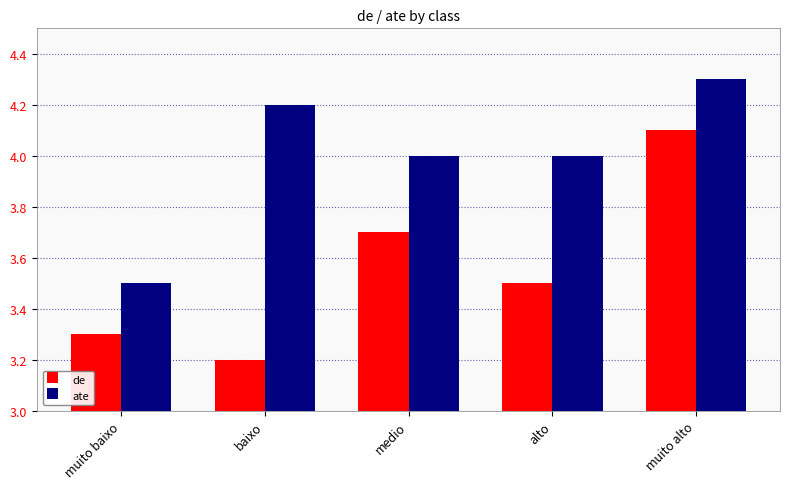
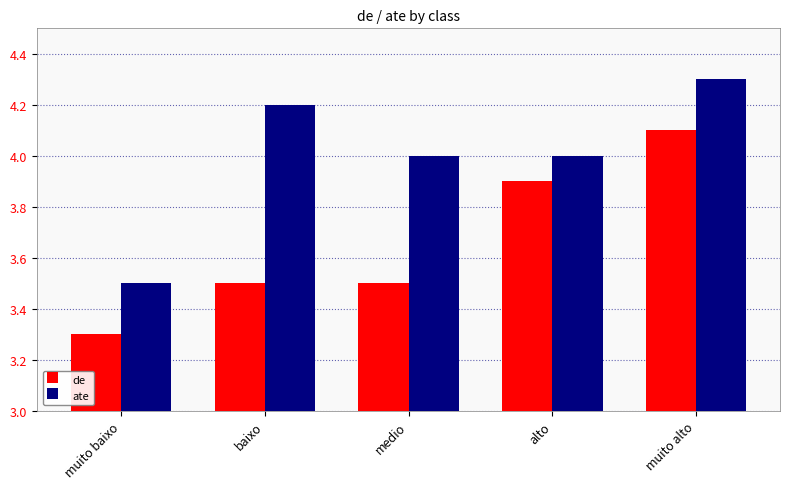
de, baixo: 3.2 -> 3.5
de, medio: 3.7 -> 3.5
de, alto: 3.5 -> 3.9
